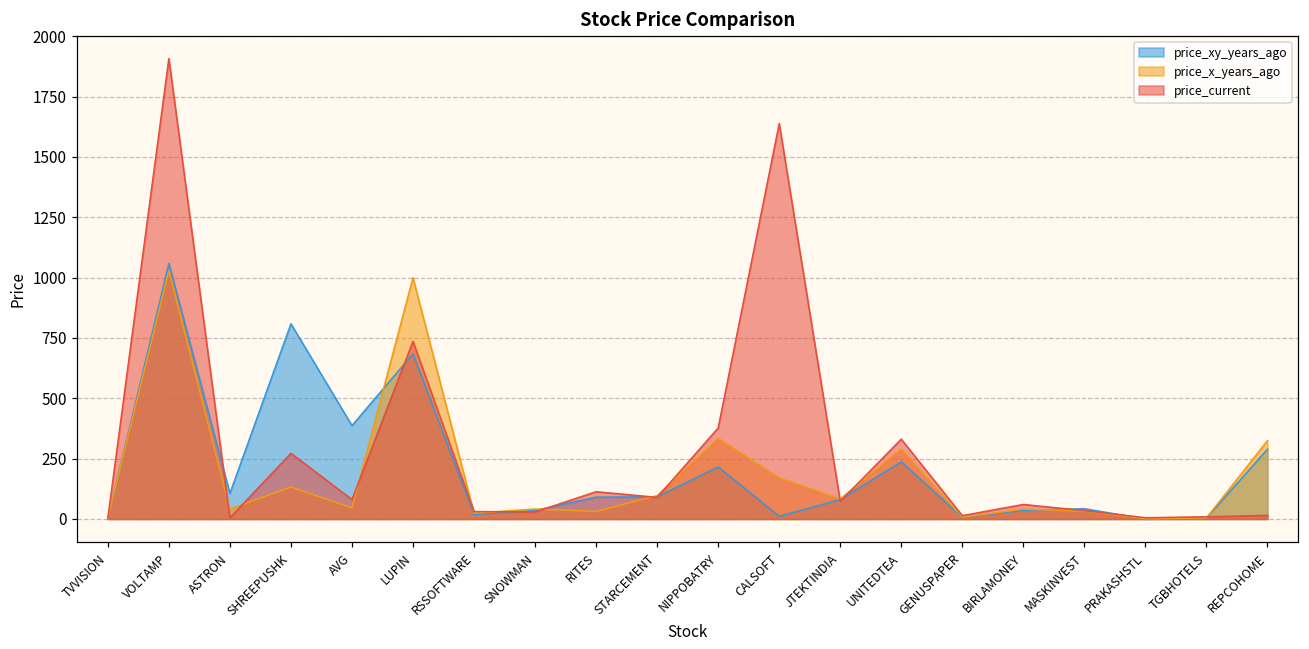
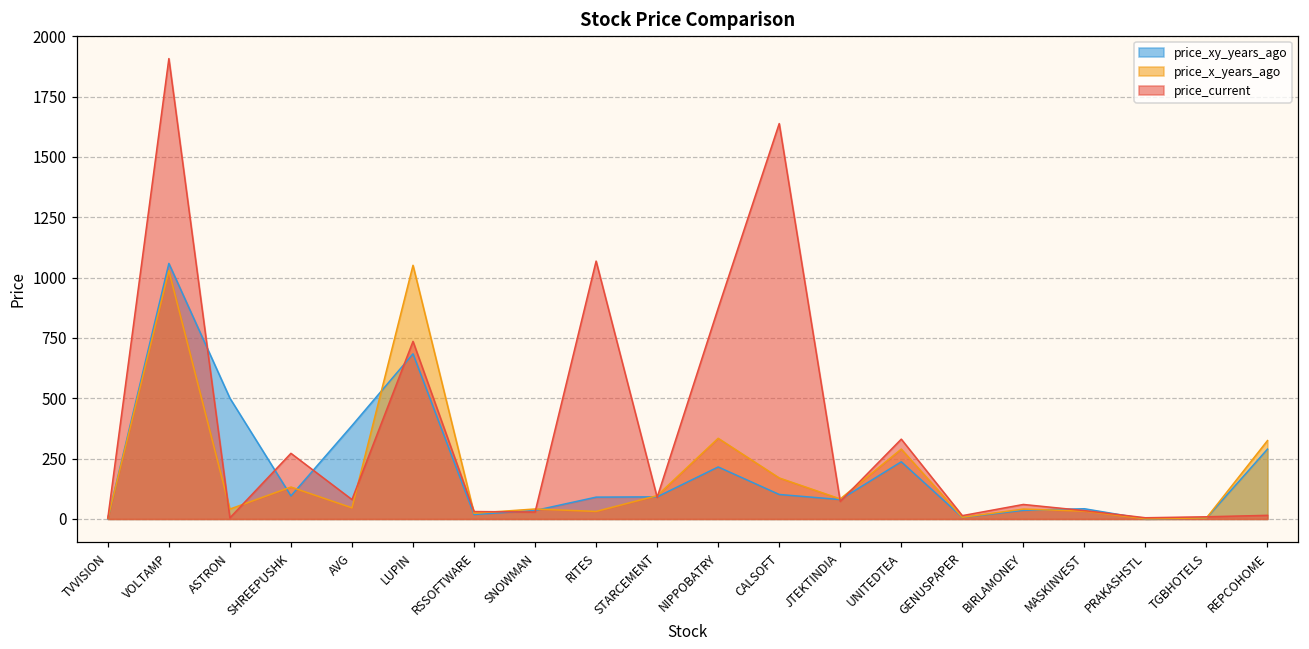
price_xy_years_ago, ASTRON: 110 -> 500
price_xy_years_ago, SHREEPUSHK: 810 -> 100
price_x_years_ago, LUPIN: 1000 -> 1050
price_current, RITES: 110 -> 1070
price_current, NIPPOBATRY: 380 -> 870
price_xy_years_ago, CALSOFT: 10 -> 100
